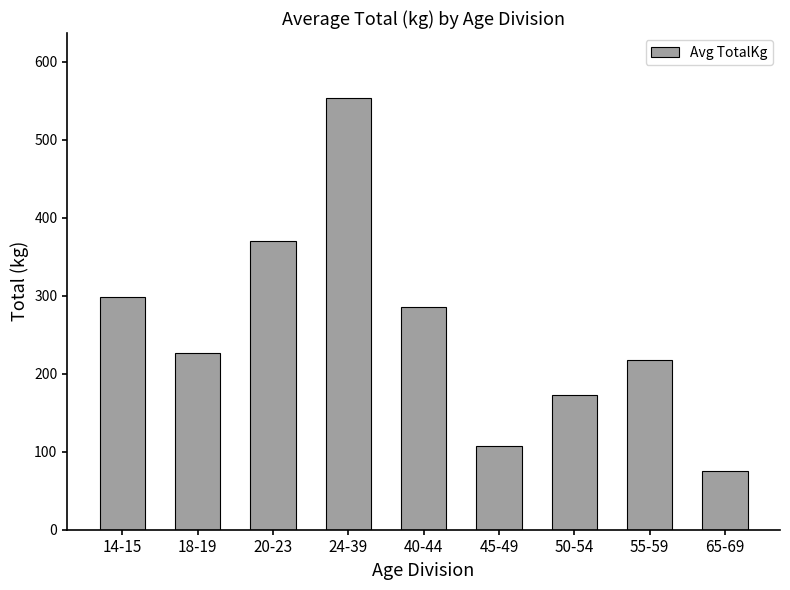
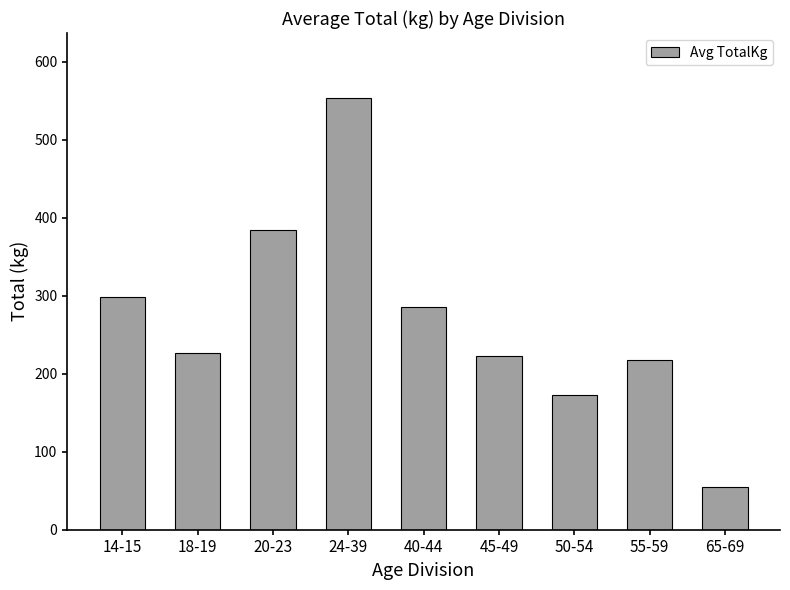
20-23: 370 -> 380
45-49: 110 -> 220
65-69: 70 -> 50
